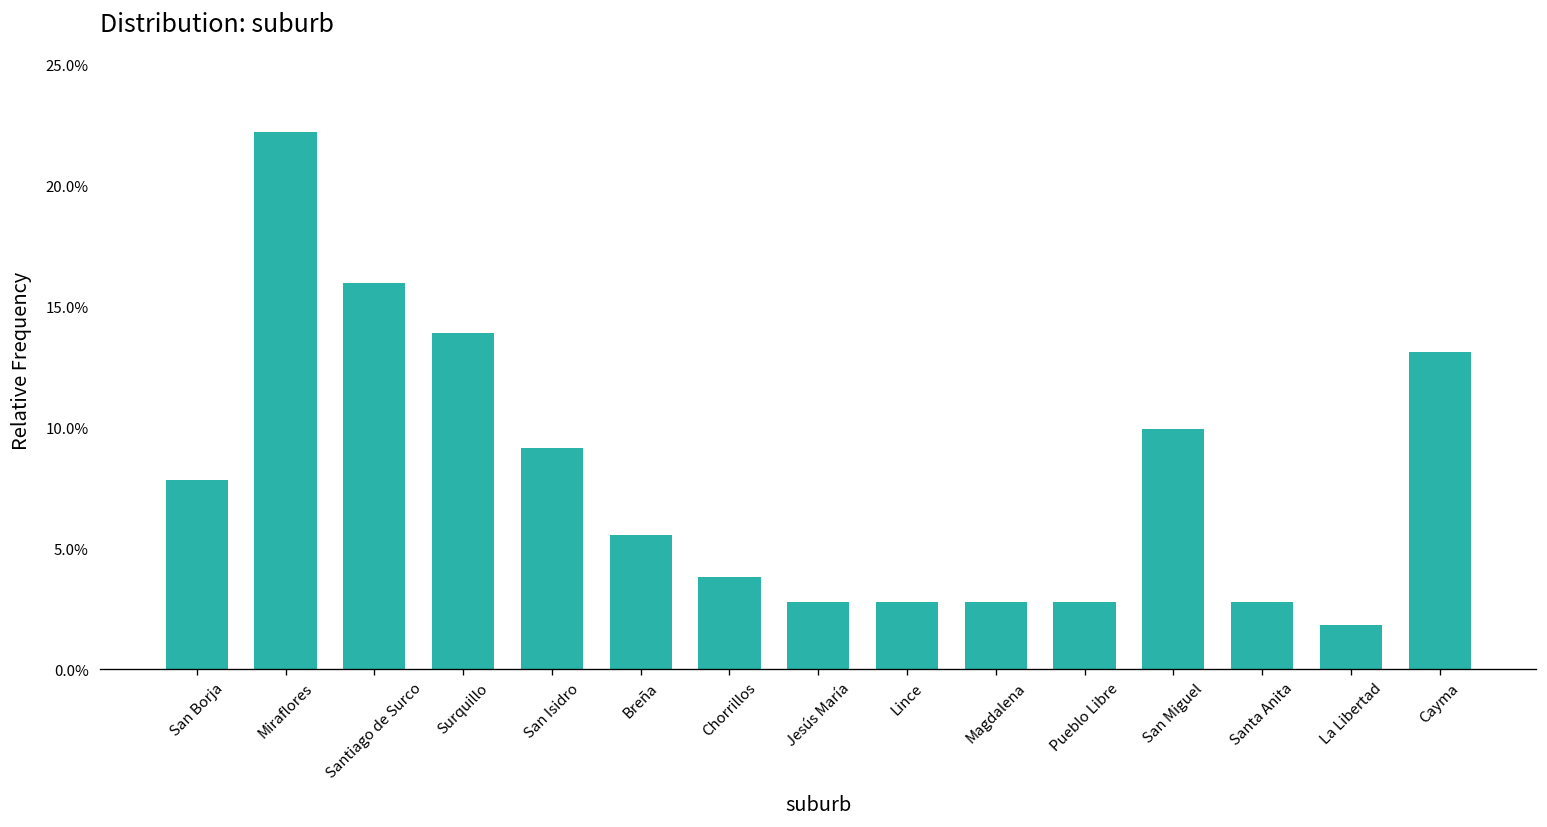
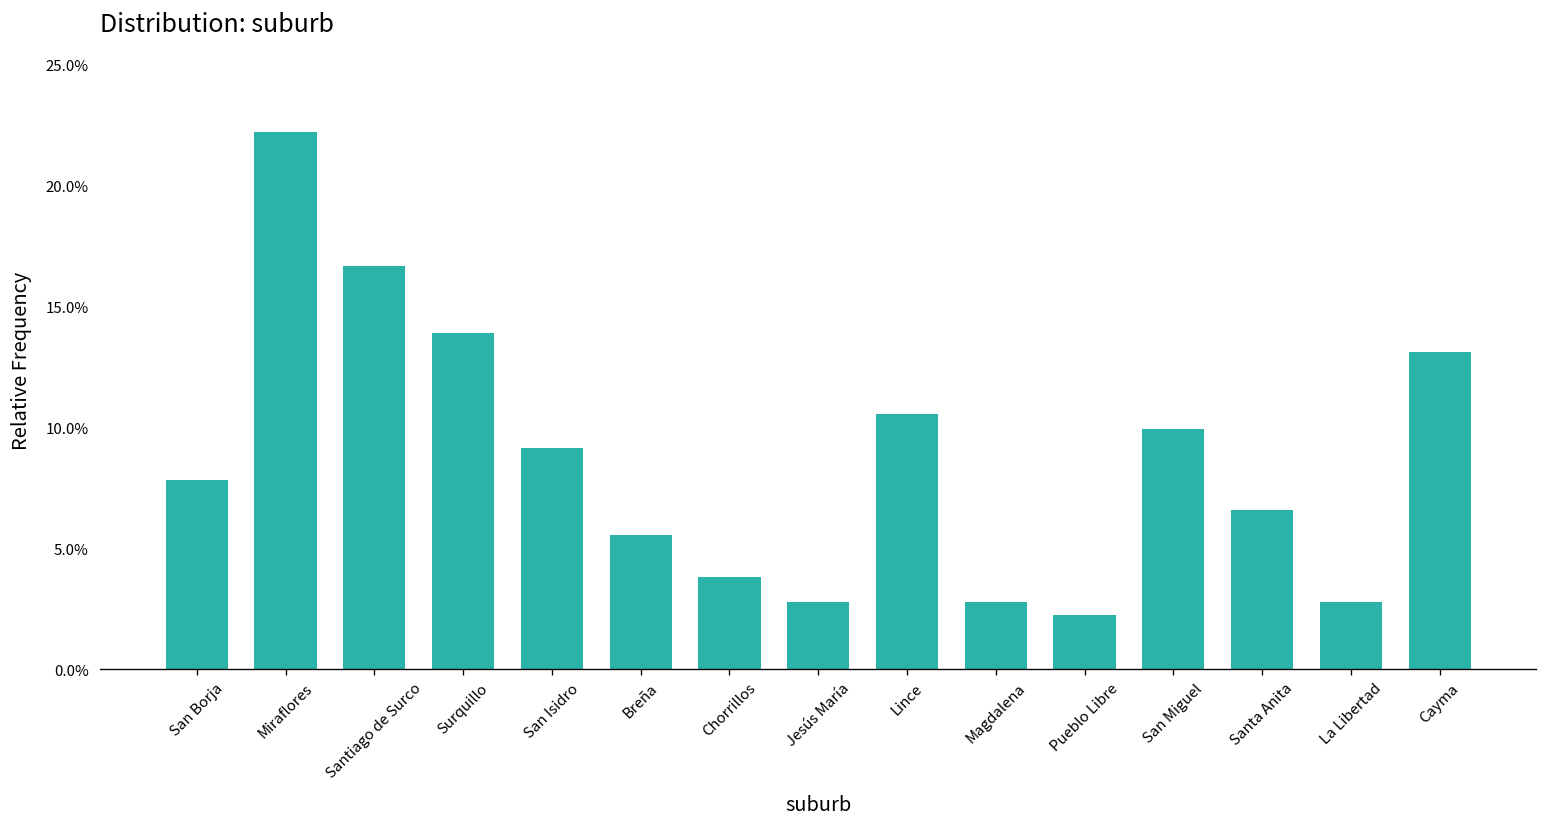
Santiago de Surco: 16.0% -> 16.7%
Lince: 2.8% -> 10.6%
Pueblo Libre: 2.8% -> 2.3%
Santa Anita: 2.8% -> 6.6%
La Libertad: 1.8% -> 2.8%
